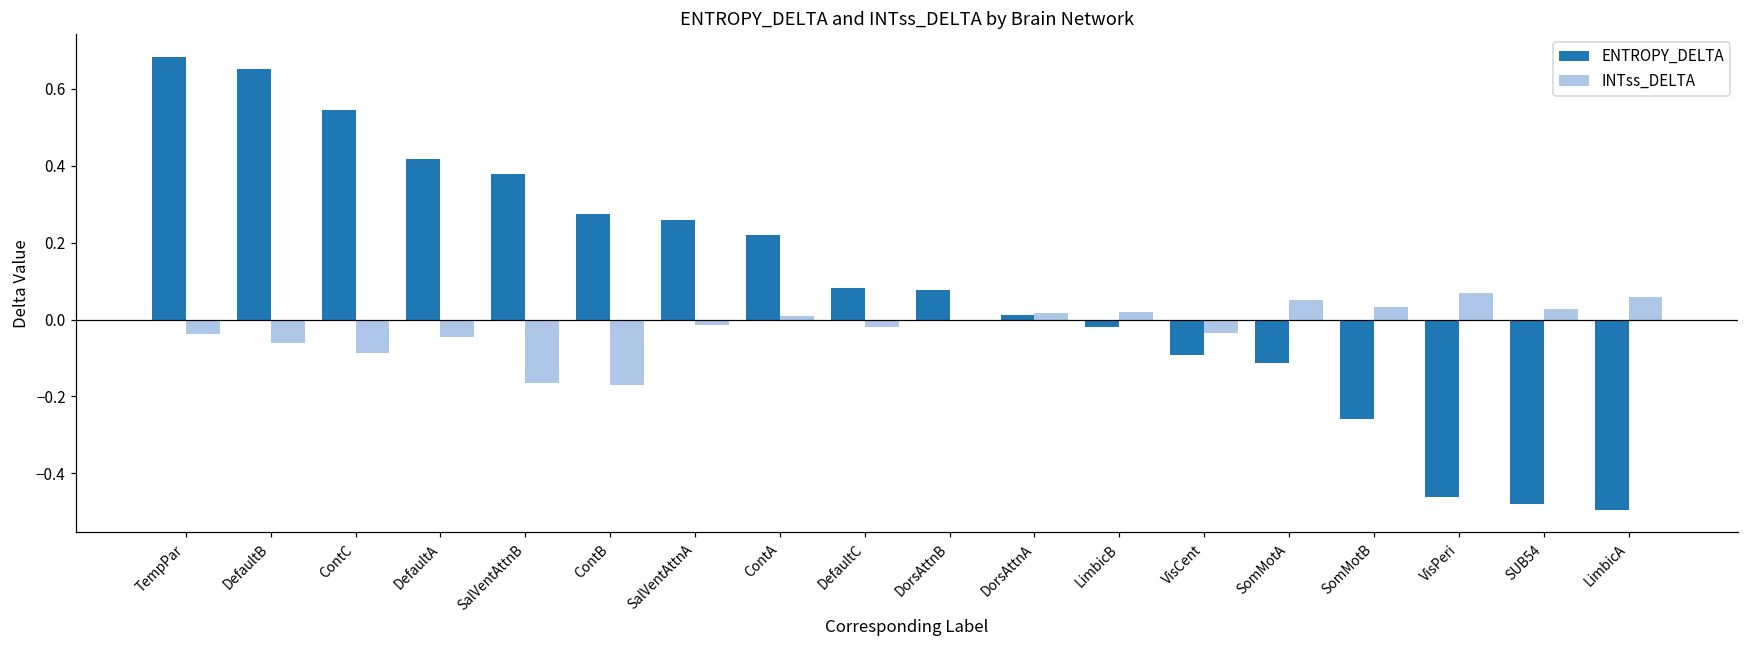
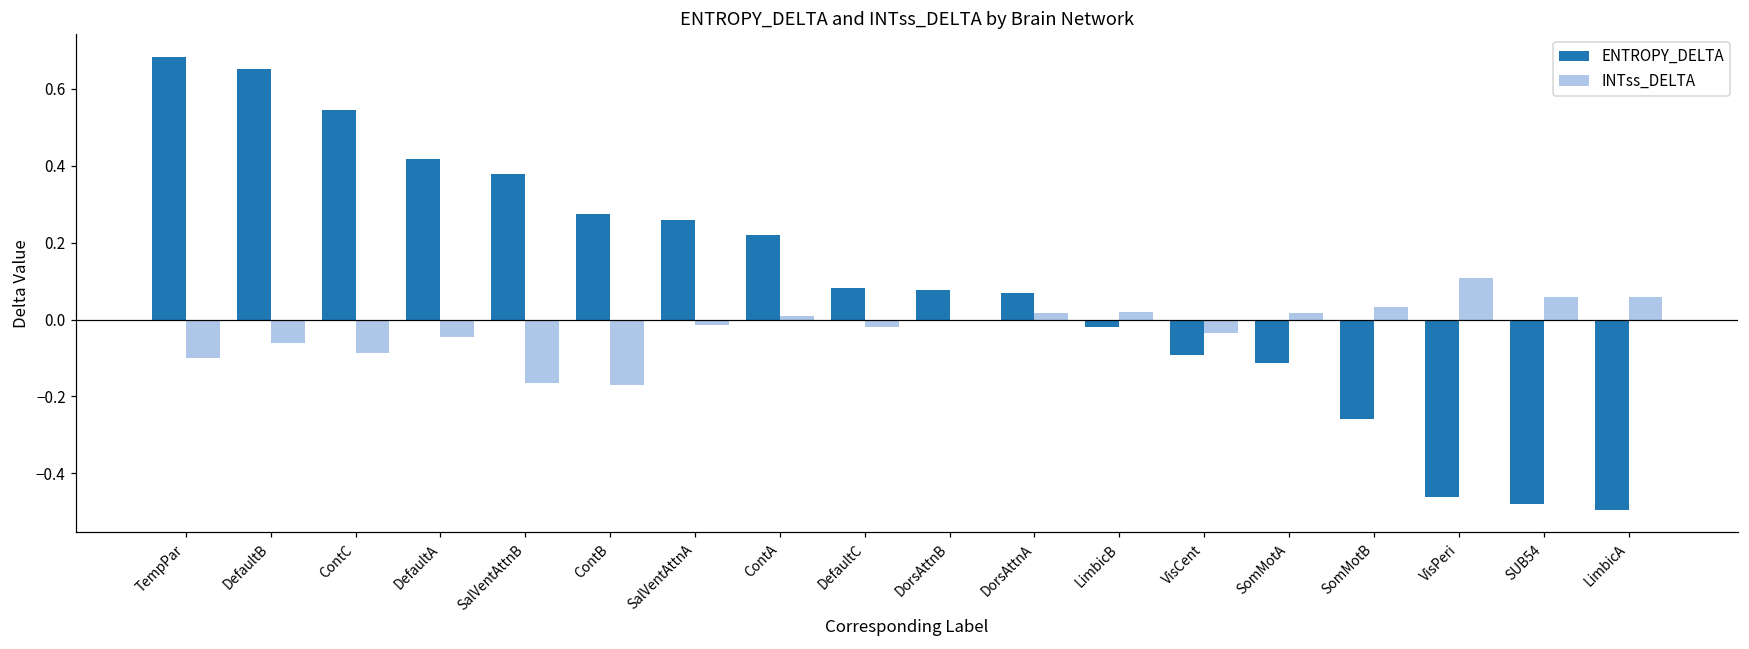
INTss_DELTA, TempPar: -0.04 -> -0.10
ENTROPY_DELTA, DorsAttnA: 0.01 -> 0.07
INTss_DELTA, SomMotA: 0.05 -> 0.02
INTss_DELTA, VisPeri: 0.07 -> 0.11
INTss_DELTA, SUB54: 0.03 -> 0.06
